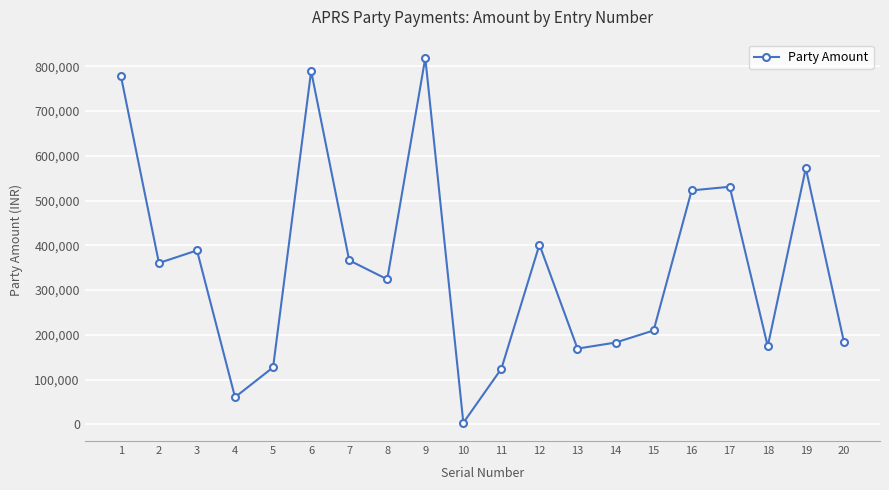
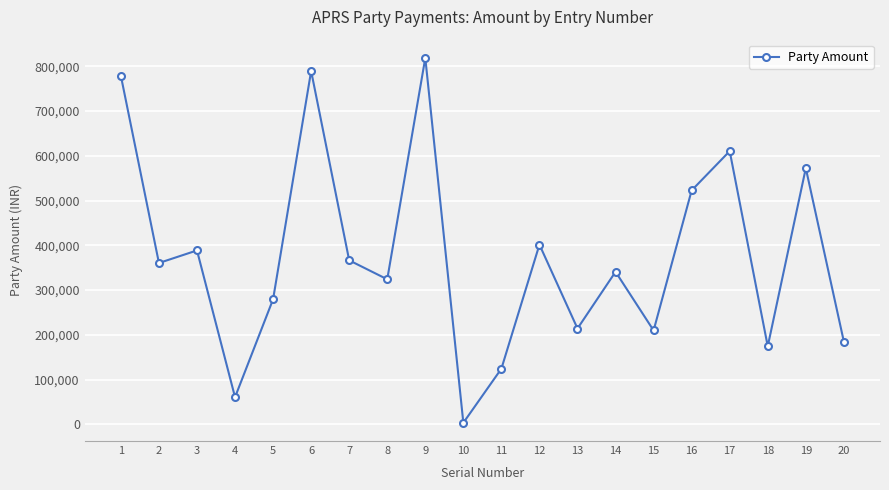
5: 130,000 -> 280,000
13: 170,000 -> 210,000
14: 180,000 -> 340,000
17: 530,000 -> 610,000
